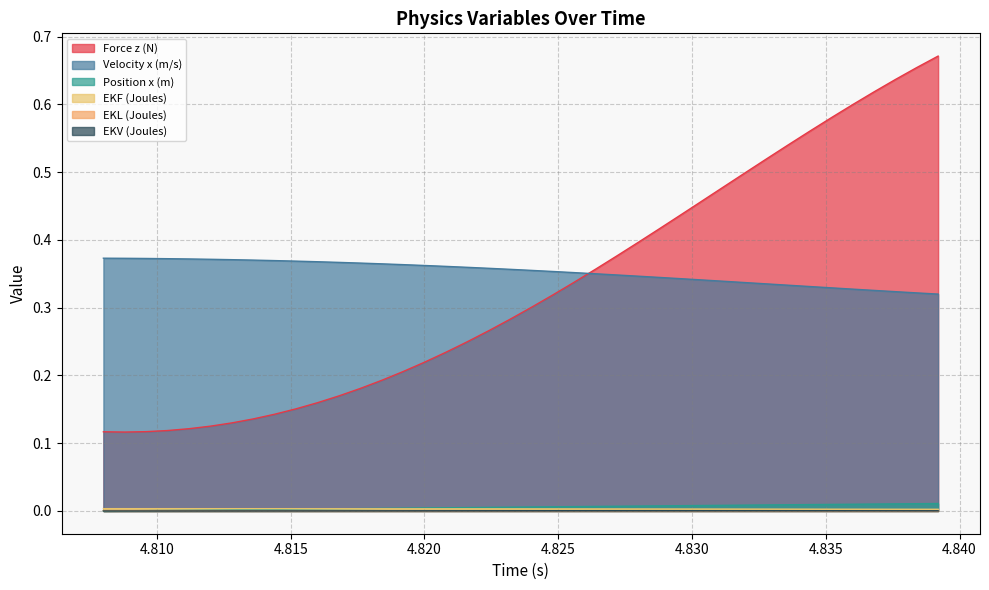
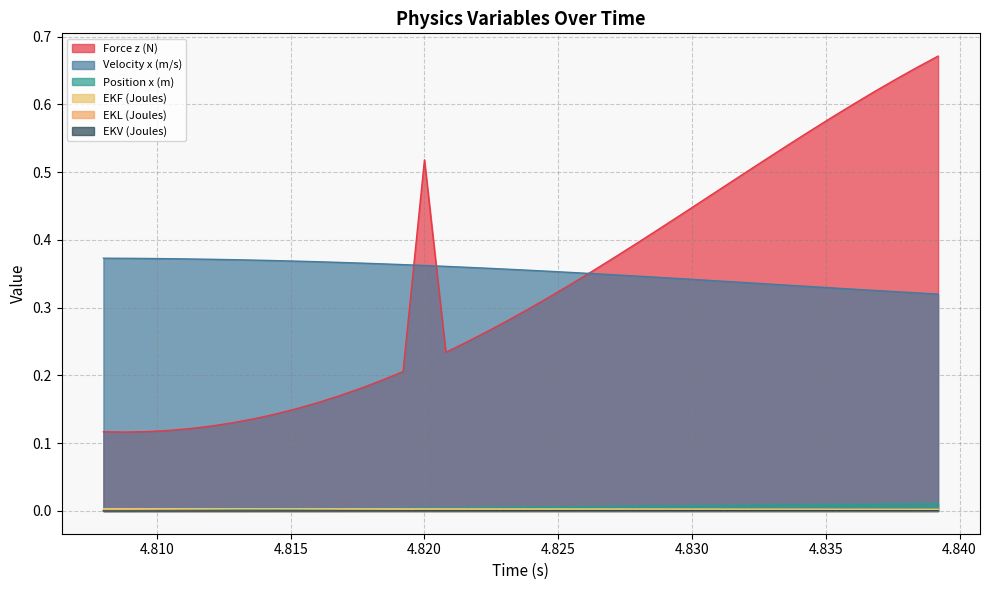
Force z (N), 4.820: 0.22 -> 0.52
